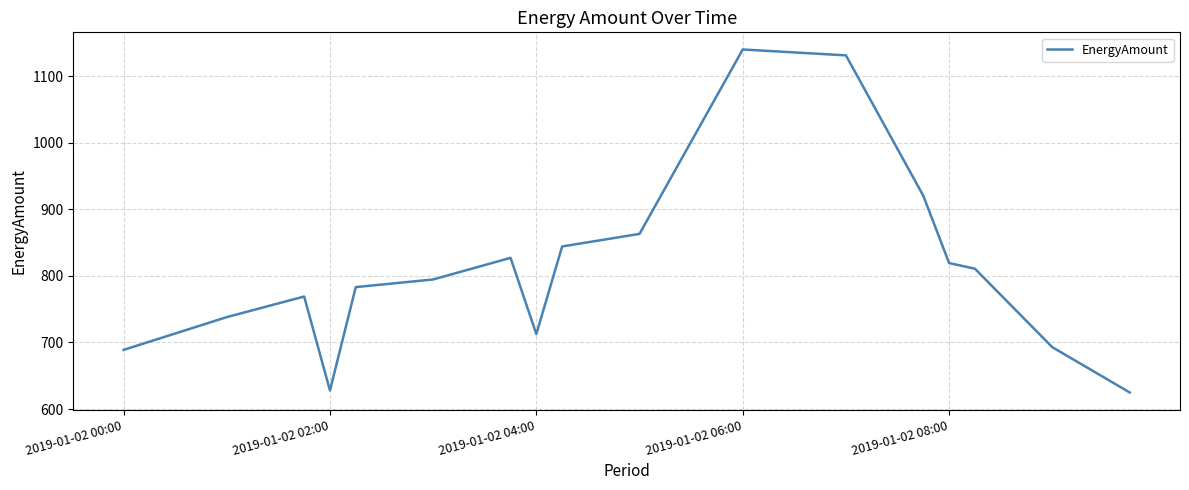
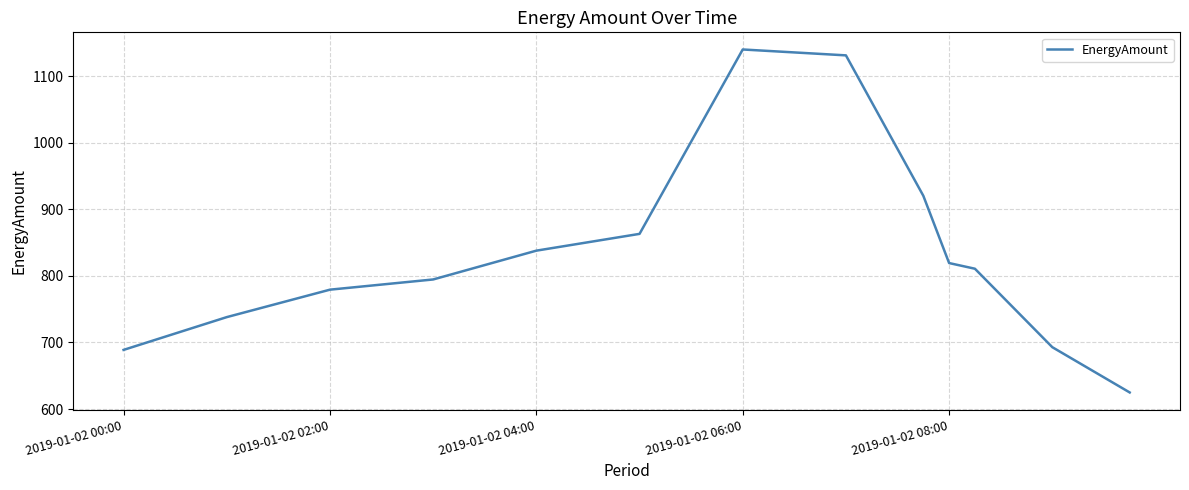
2019-01-02 02:00: 630 -> 780
2019-01-02 04:00: 710 -> 840
